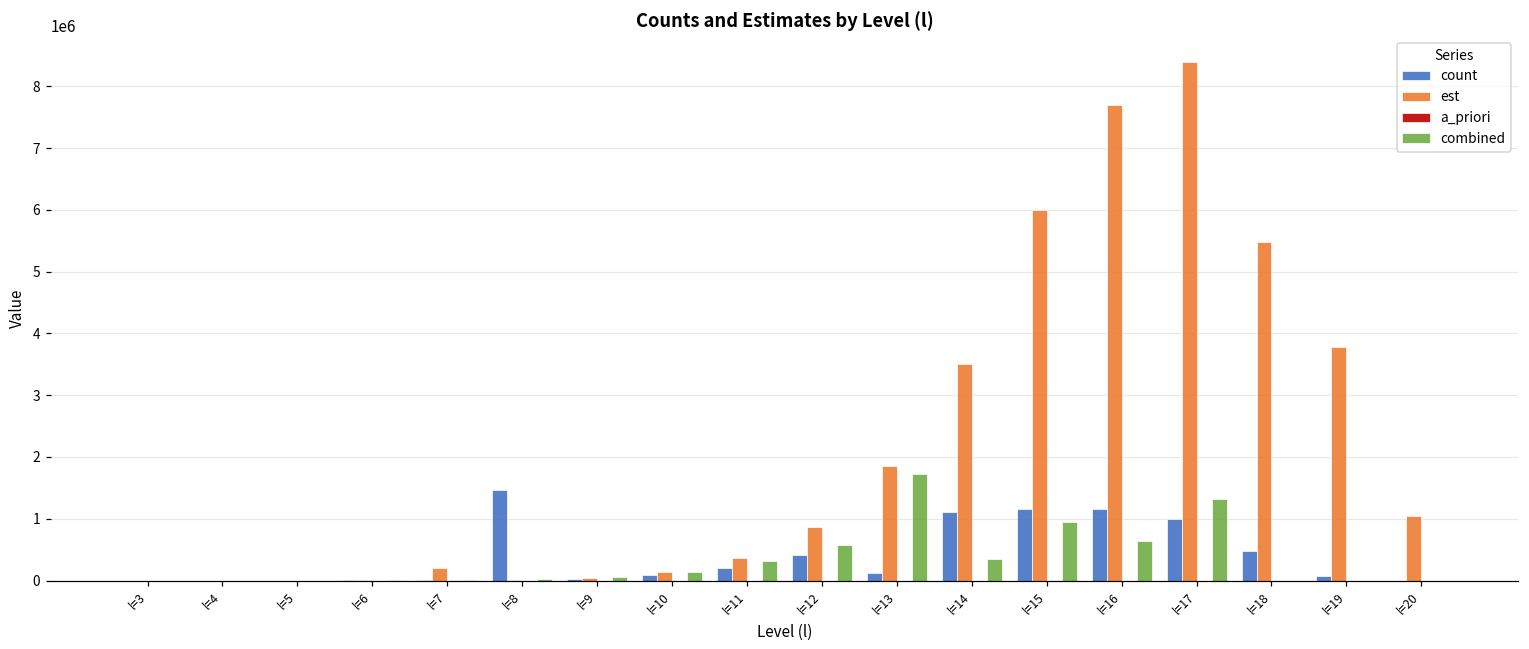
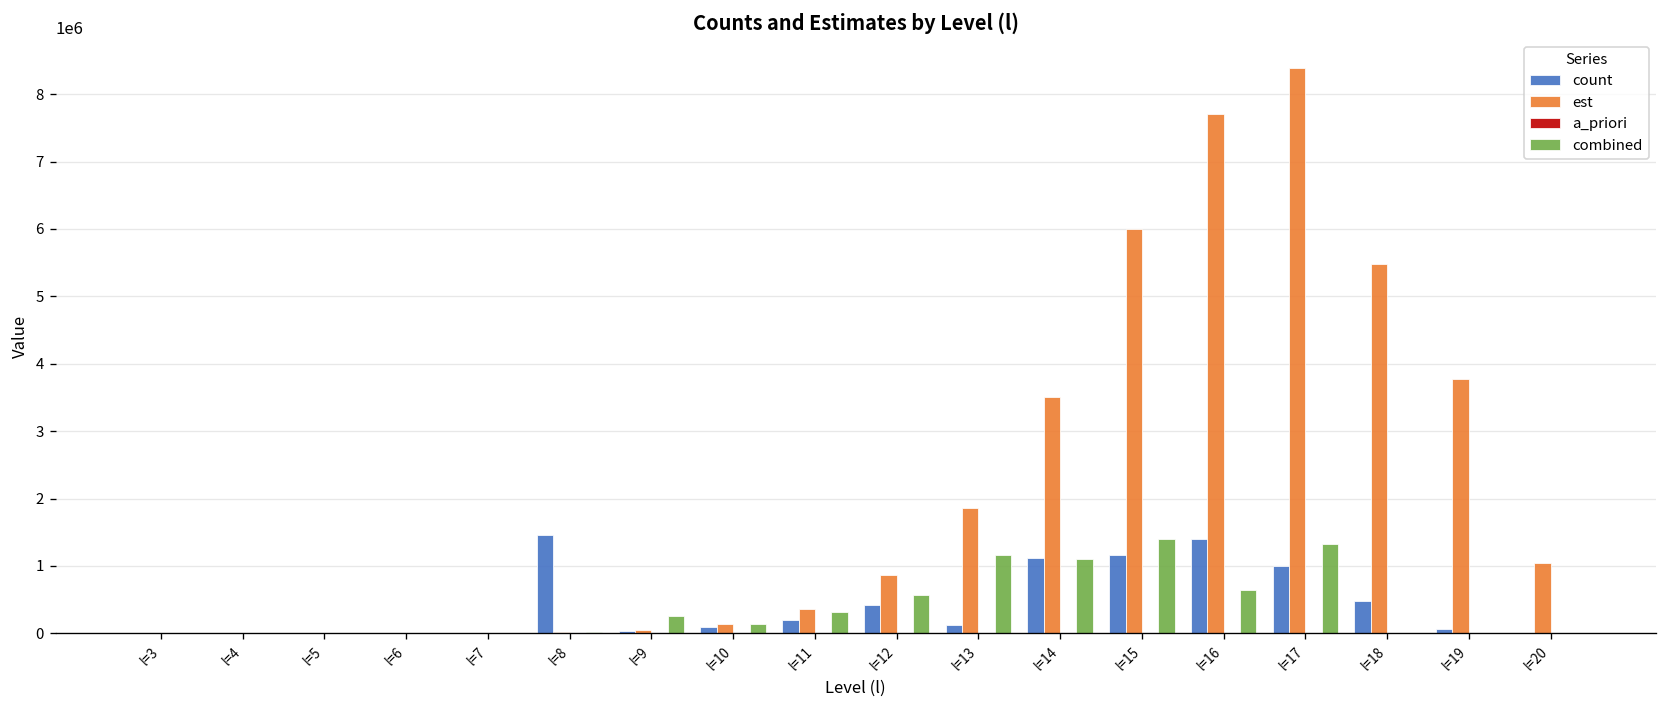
est, l=7: 200000 -> 0
combined, l=9: 100000 -> 300000
combined, l=13: 1700000 -> 1200000
combined, l=14: 400000 -> 1100000
combined, l=15: 1000000 -> 1400000
count, l=16: 1200000 -> 1400000
